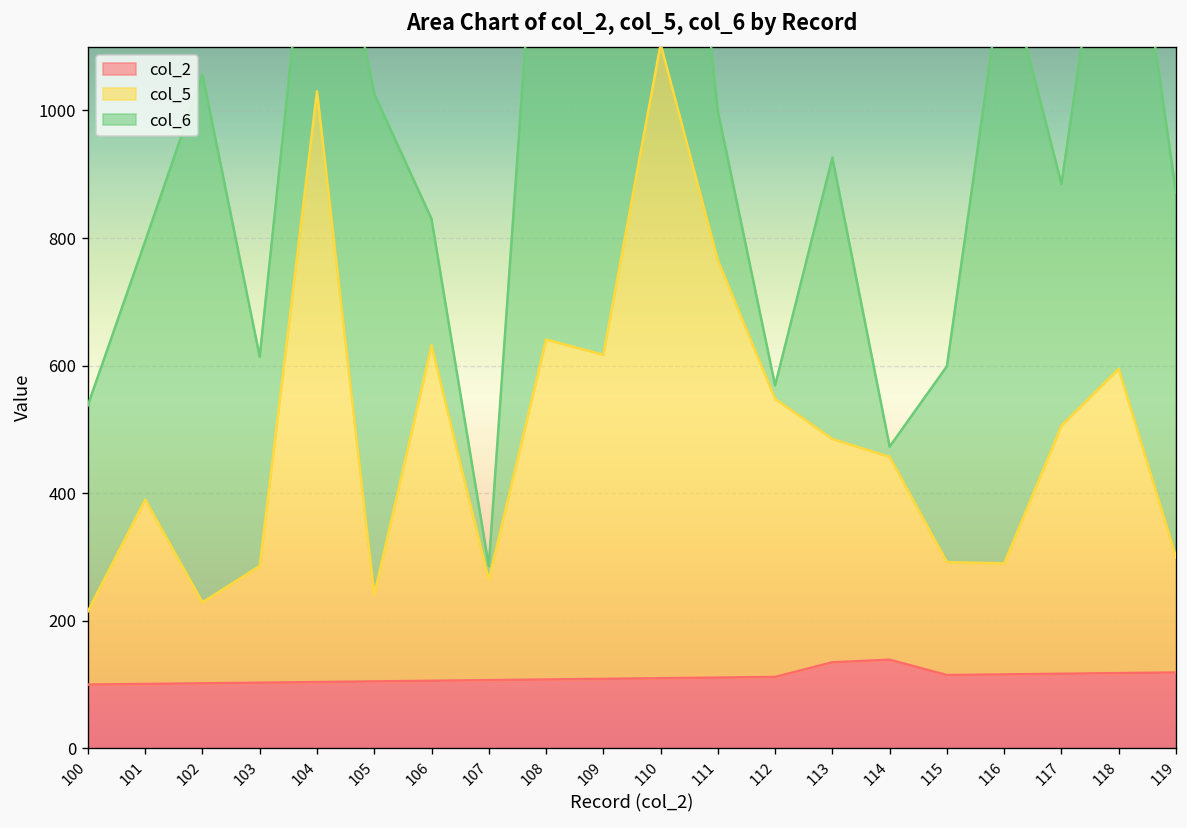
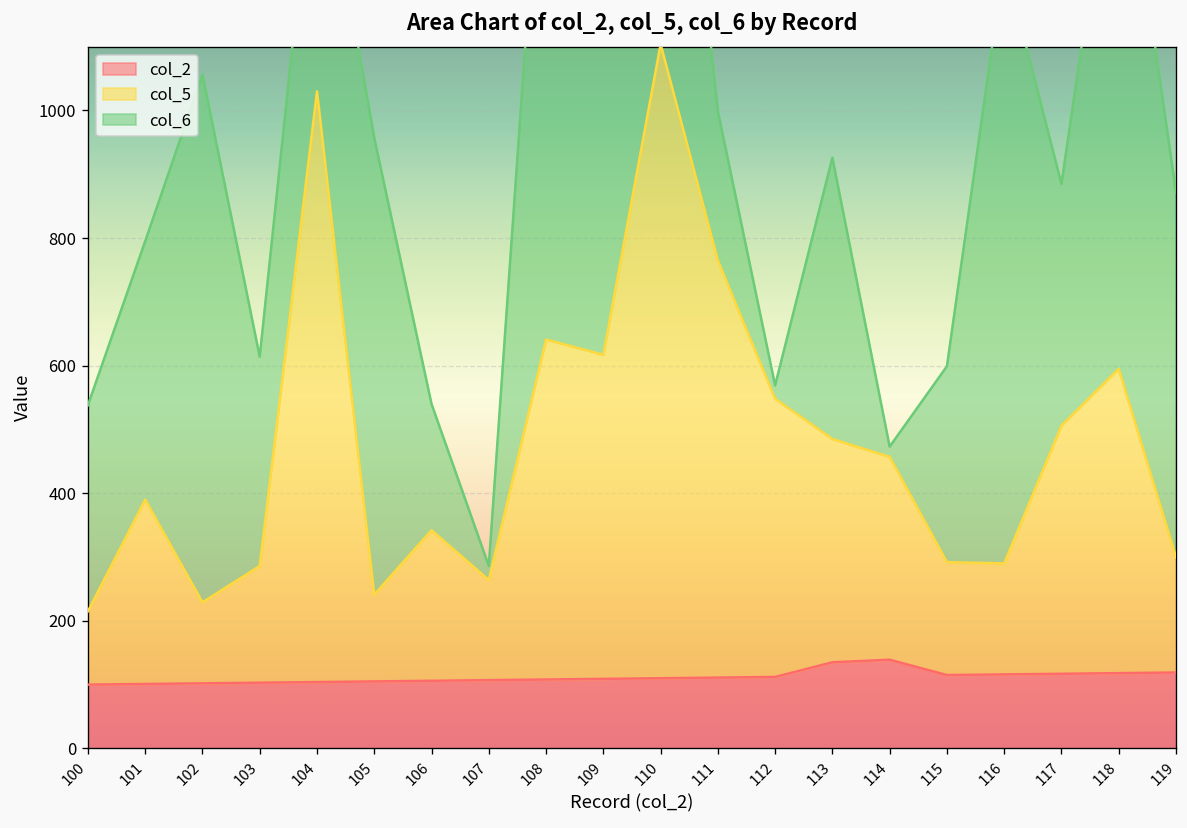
col_6, 105: 790 -> 720
col_5, 106: 530 -> 240
